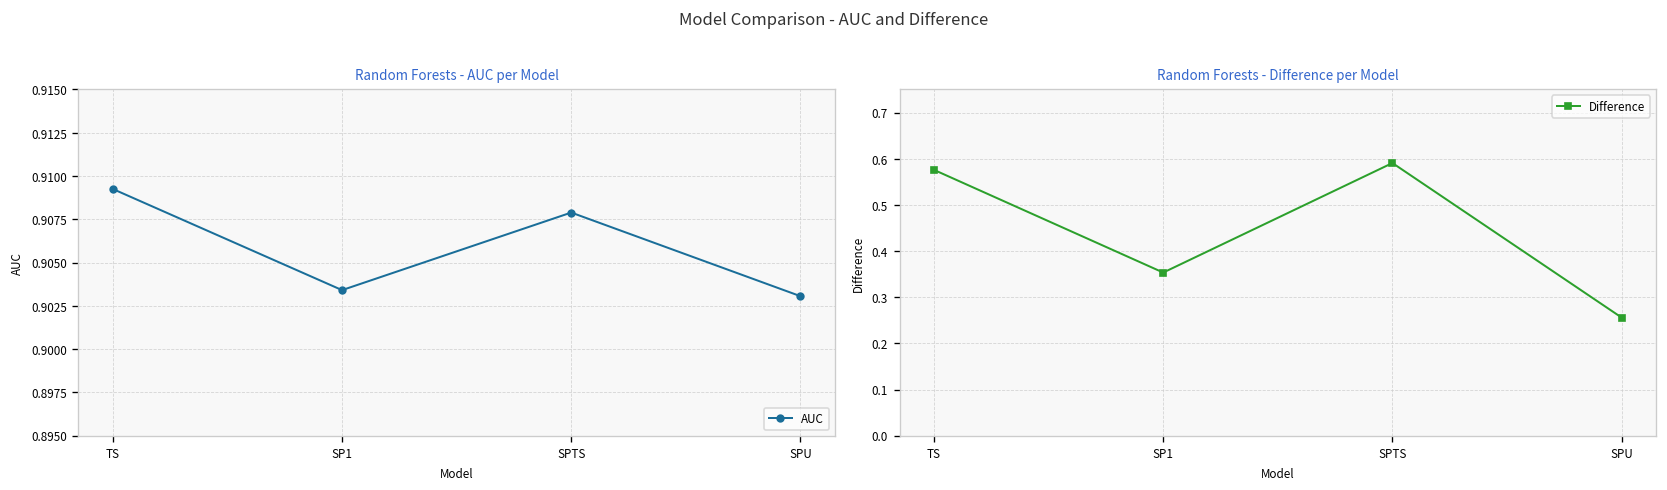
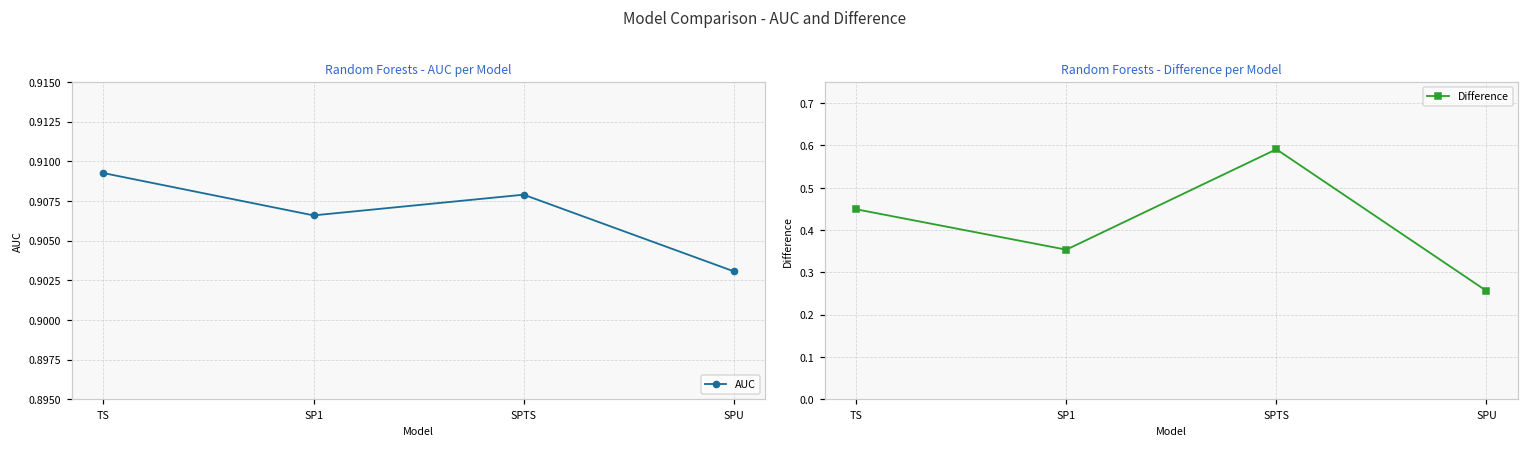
Random Forests - AUC per Model, SP1: 0.9034 -> 0.9066
Random Forests - Difference per Model, TS: 0.58 -> 0.45
